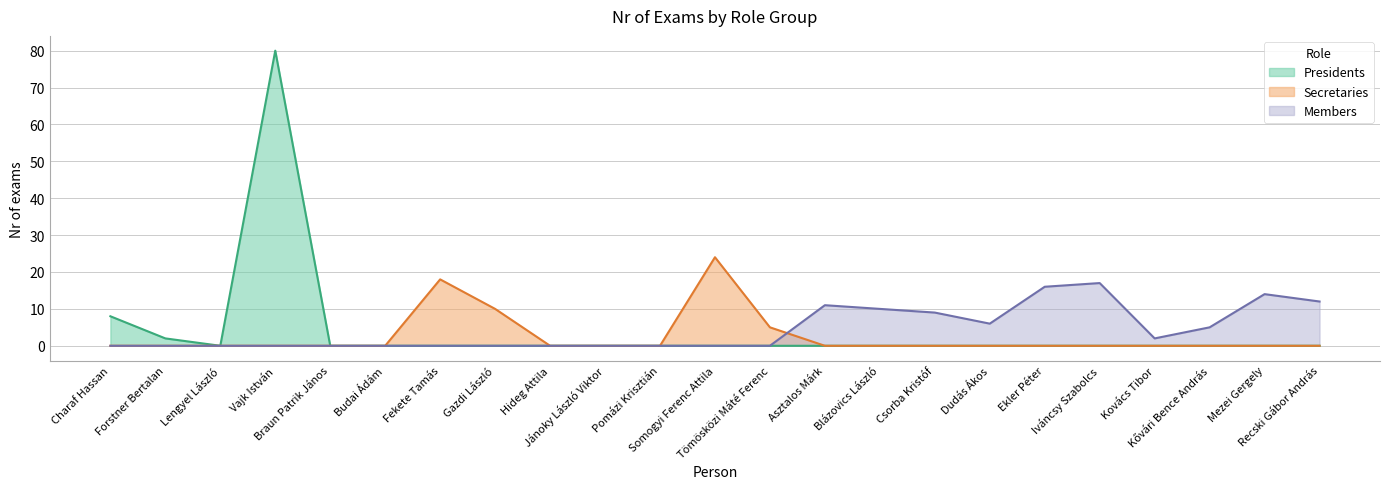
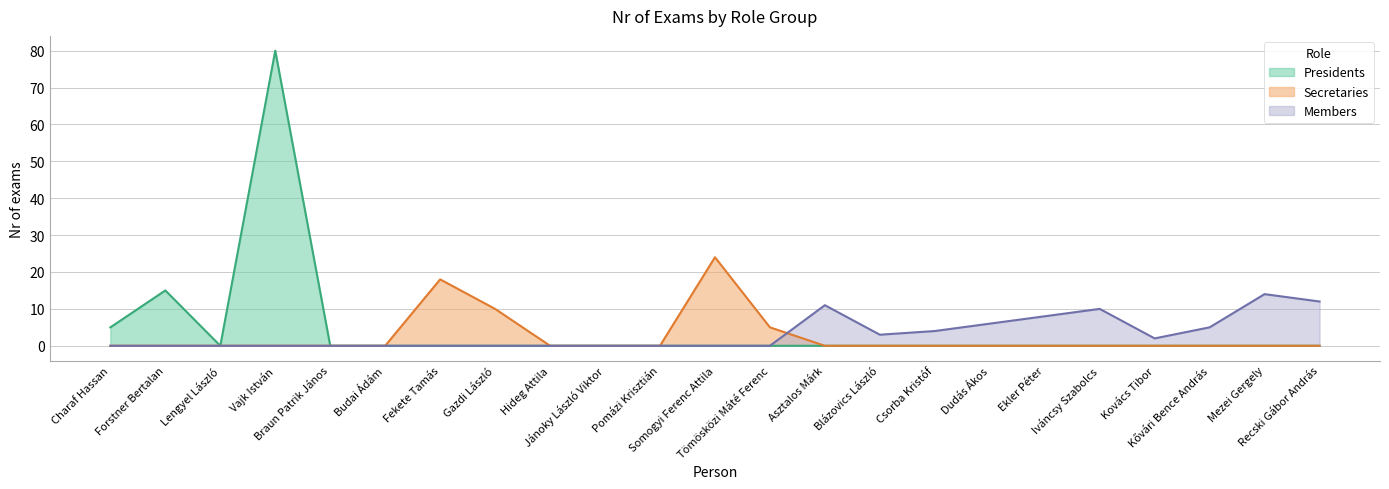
Presidents, Charaf Hassan: 8 -> 5
Presidents, Forstner Bertalan: 2 -> 15
Members, Blázovics László: 10 -> 3
Members, Csorba Kristóf: 9 -> 4
Members, Ekler Péter: 16 -> 8
Members, Iváncsy Szabolcs: 17 -> 10
